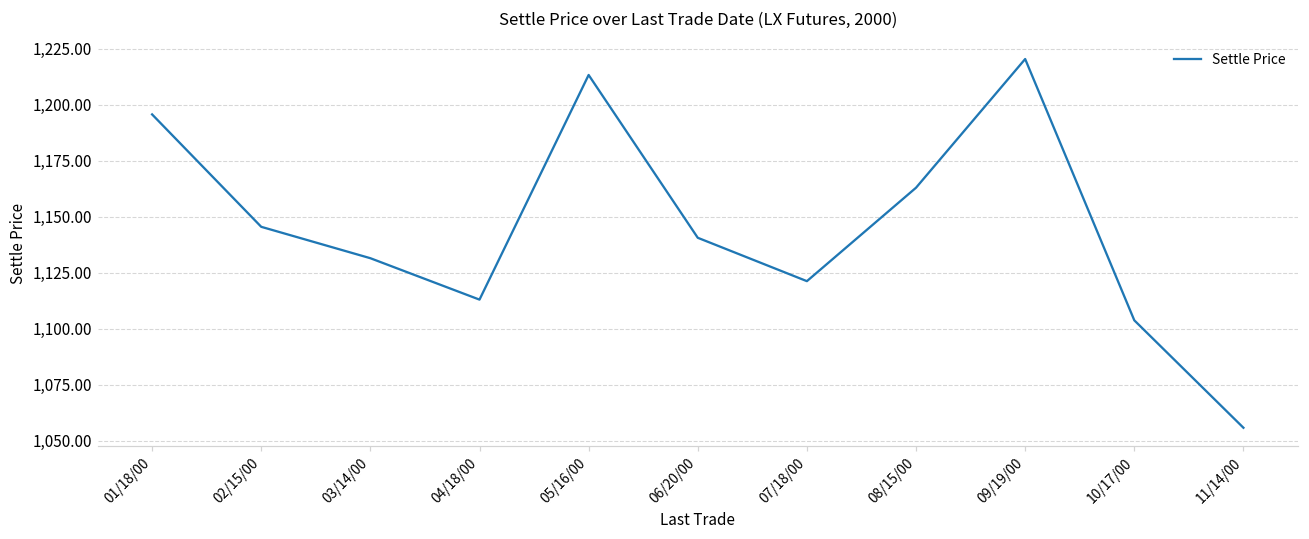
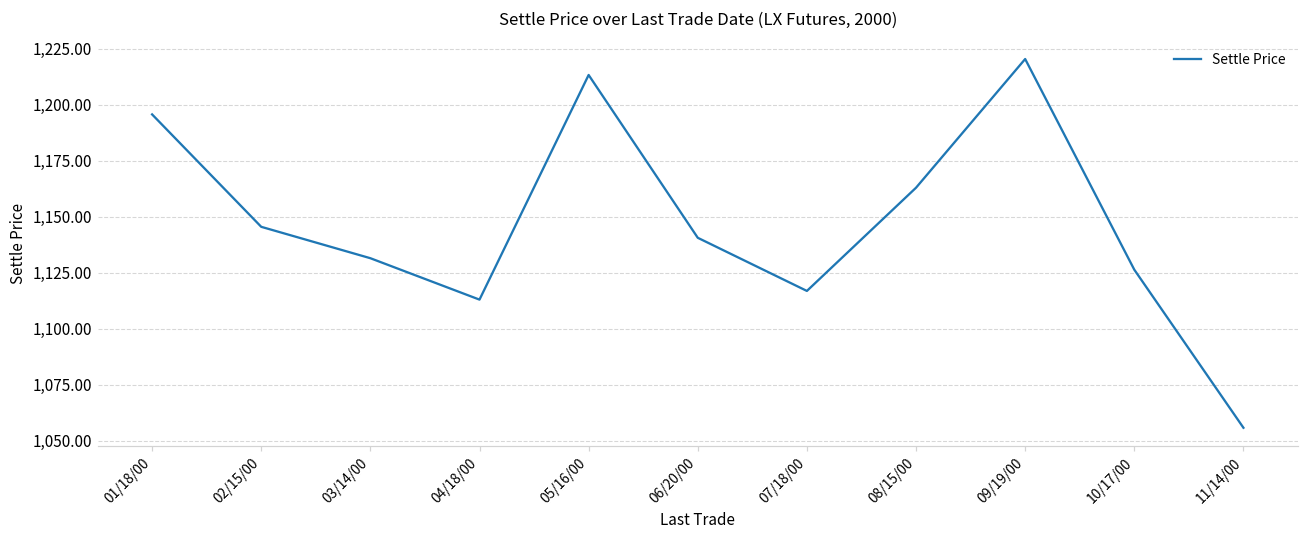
07/18/00: 1,121 -> 1,117
10/17/00: 1,104 -> 1,126
